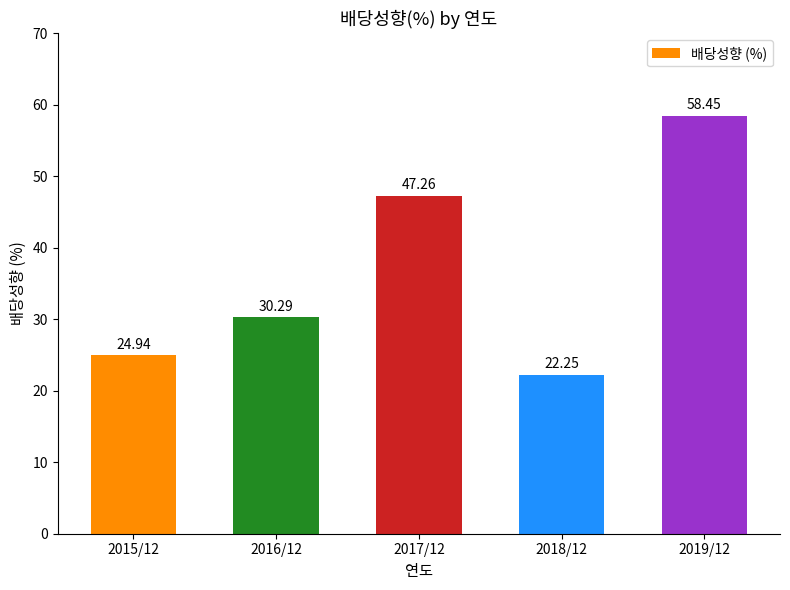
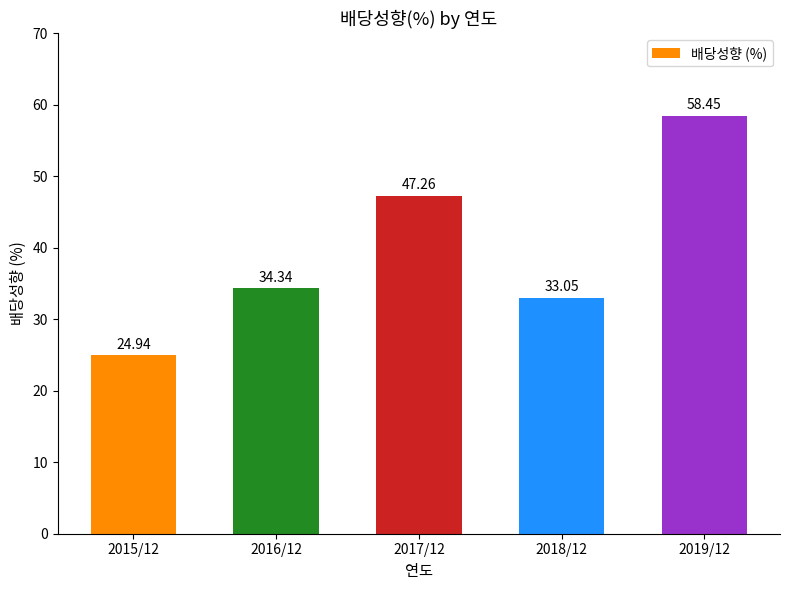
2016/12: 30.29 -> 34.34
2018/12: 22.25 -> 33.05
